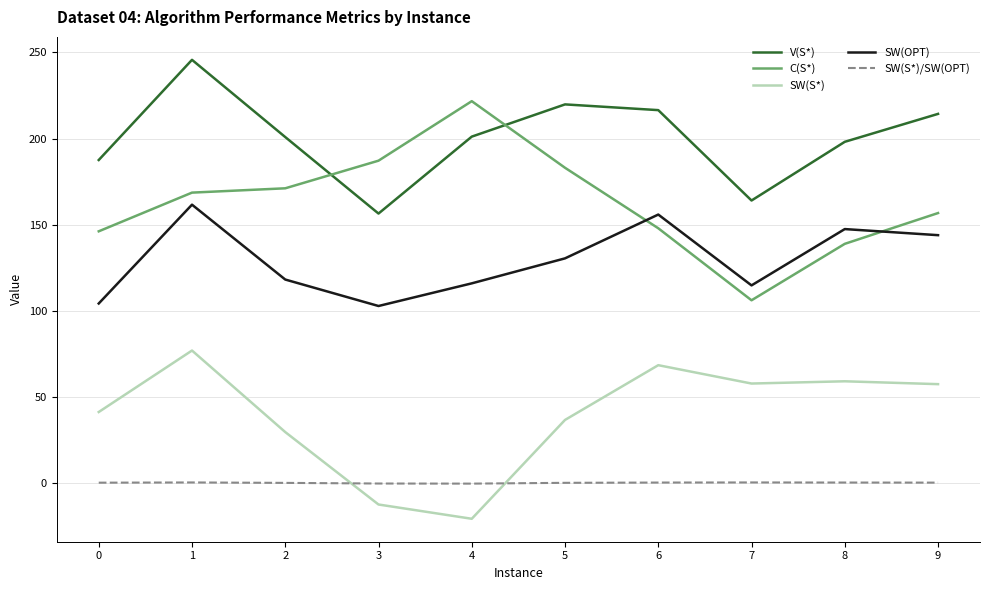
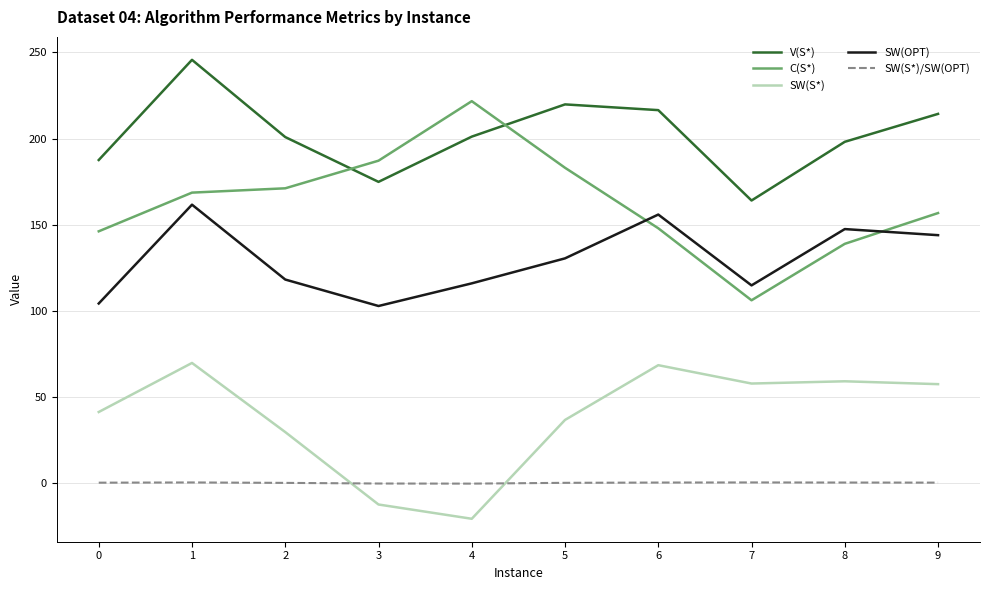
SW(S*), 1: 77 -> 70
V(S*), 3: 156 -> 175
